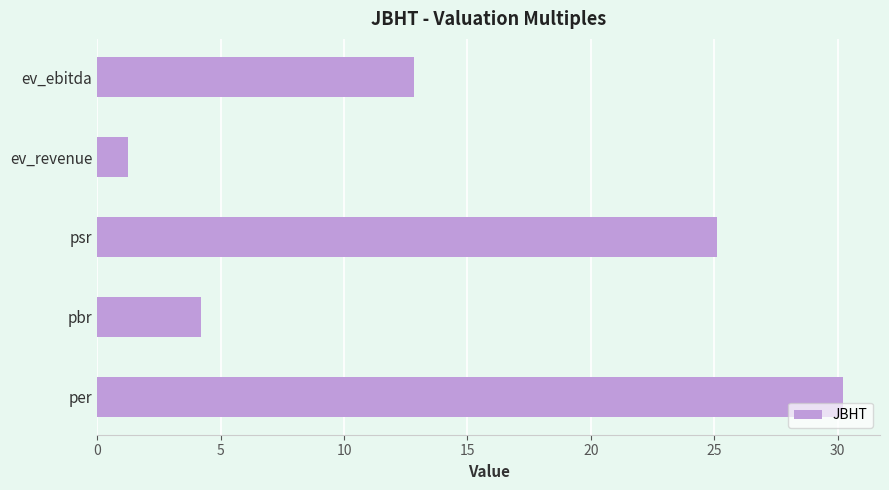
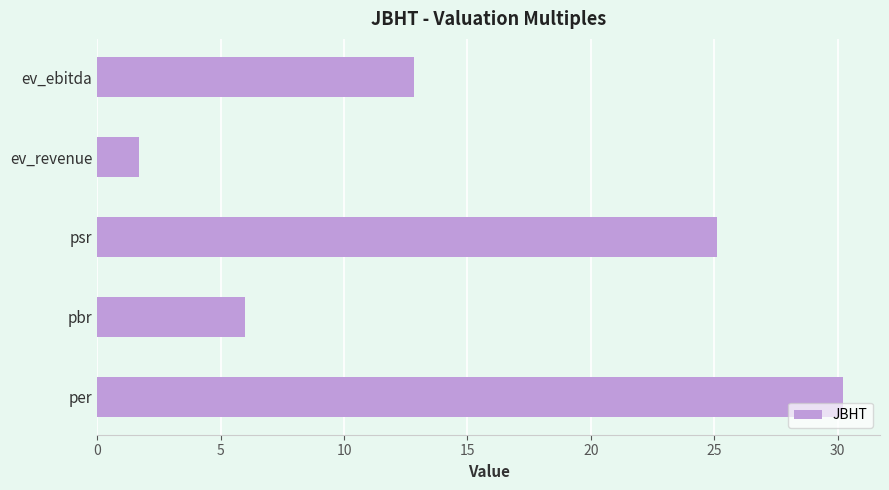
ev_revenue: 1.2 -> 1.7
pbr: 4.2 -> 6.0
